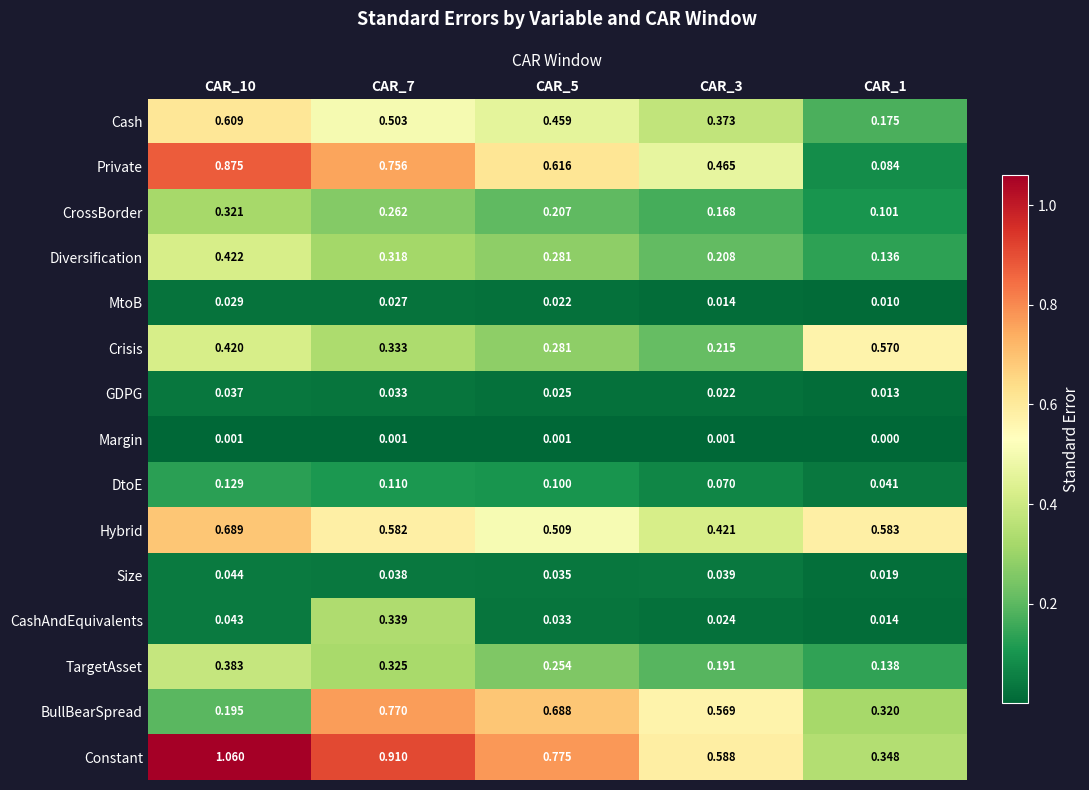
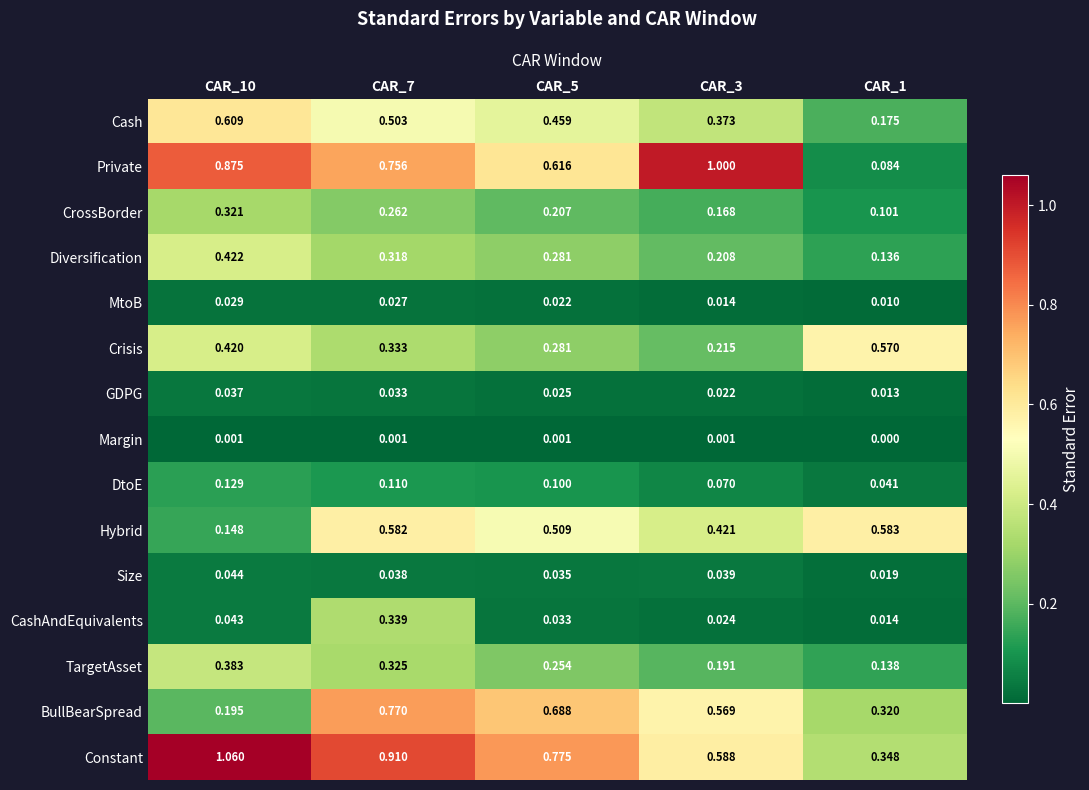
Private, CAR_3: 0.465 -> 1.000
Hybrid, CAR_10: 0.689 -> 0.148
